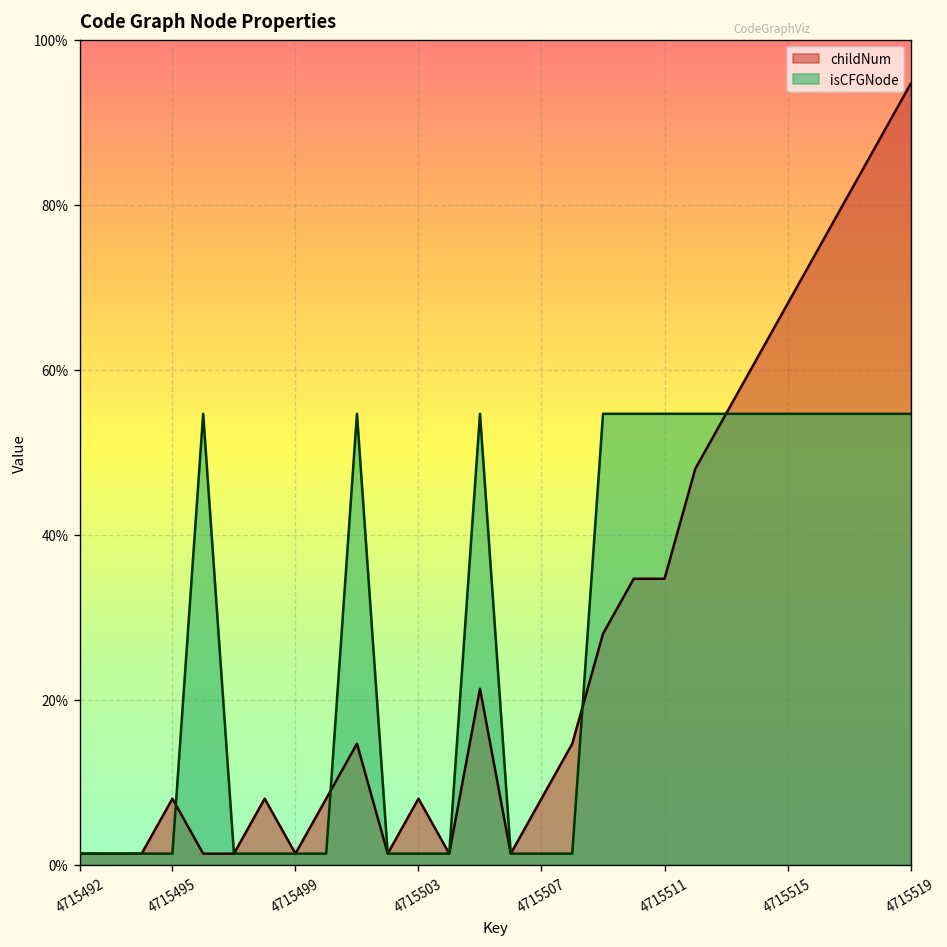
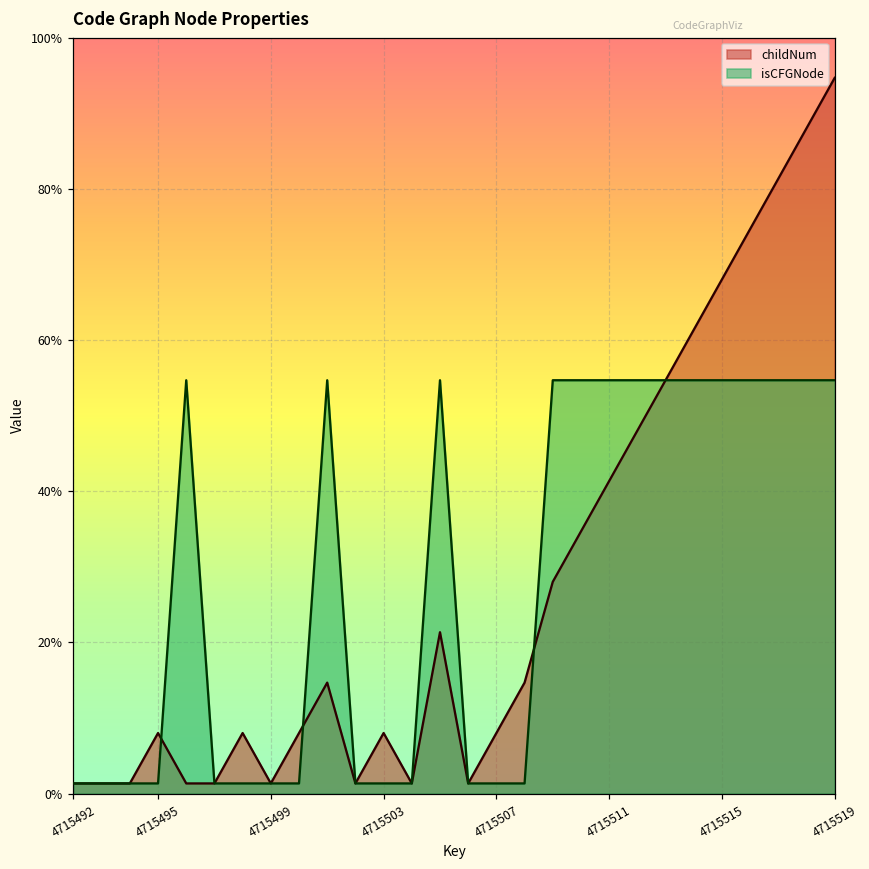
childNum, 4715511: 35% -> 41%
